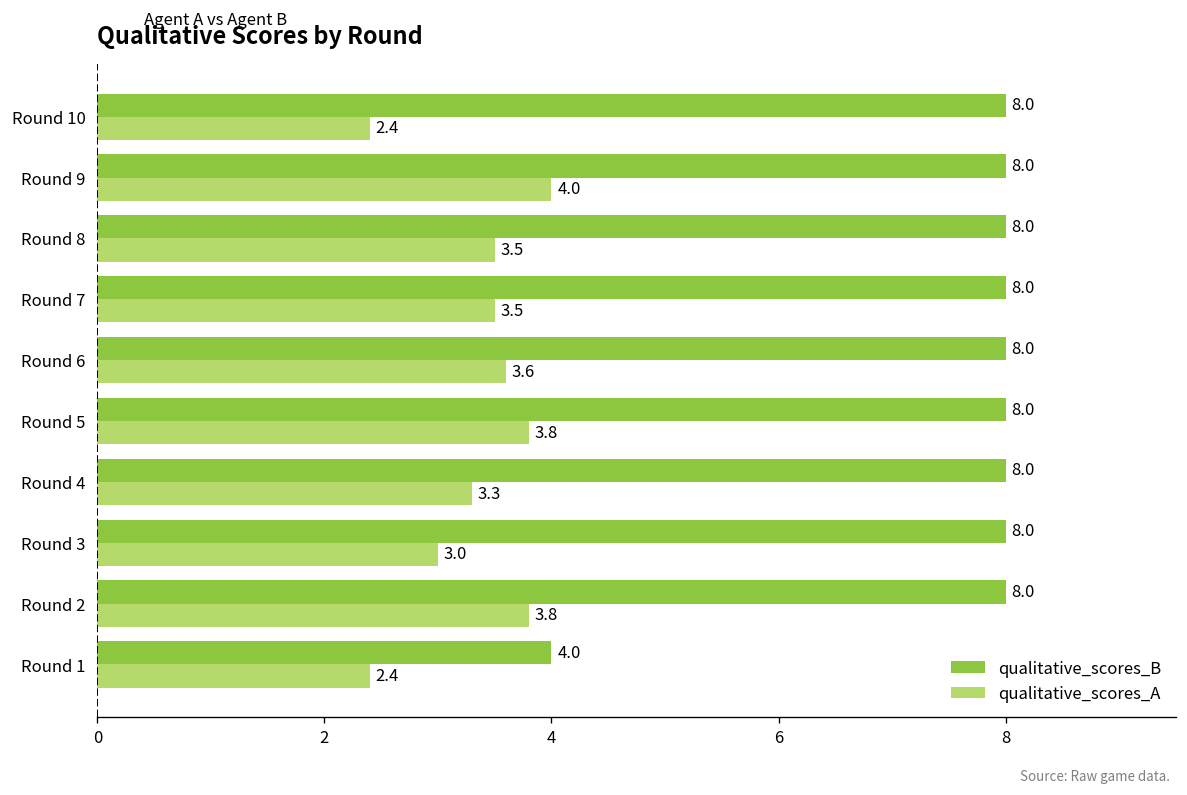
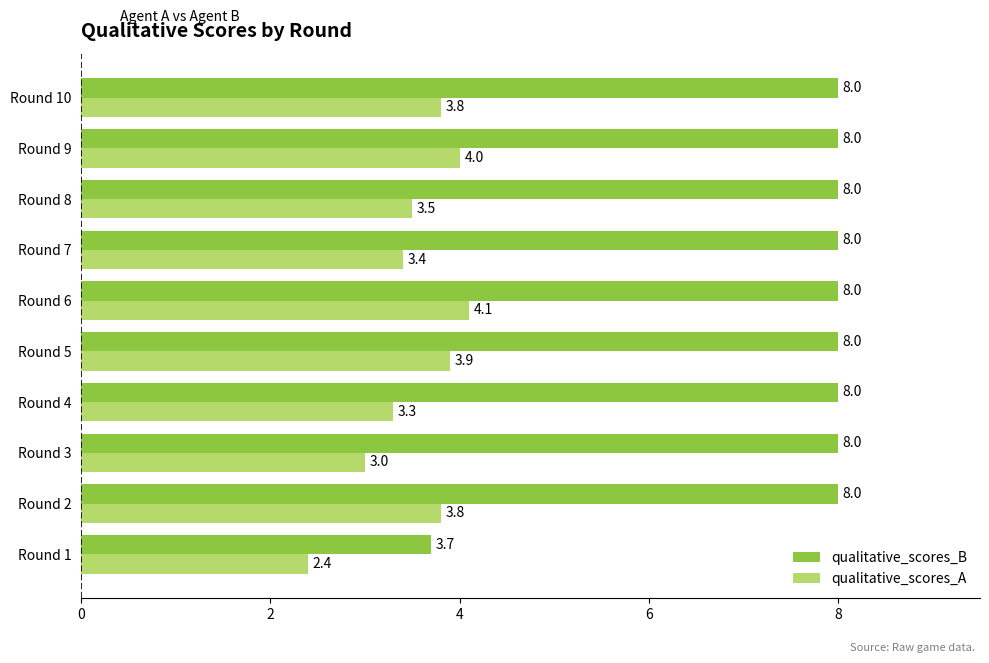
qualitative_scores_A, Round 10: 2.4 -> 3.8
qualitative_scores_A, Round 7: 3.5 -> 3.4
qualitative_scores_A, Round 6: 3.6 -> 4.1
qualitative_scores_A, Round 5: 3.8 -> 3.9
qualitative_scores_B, Round 1: 4.0 -> 3.7
